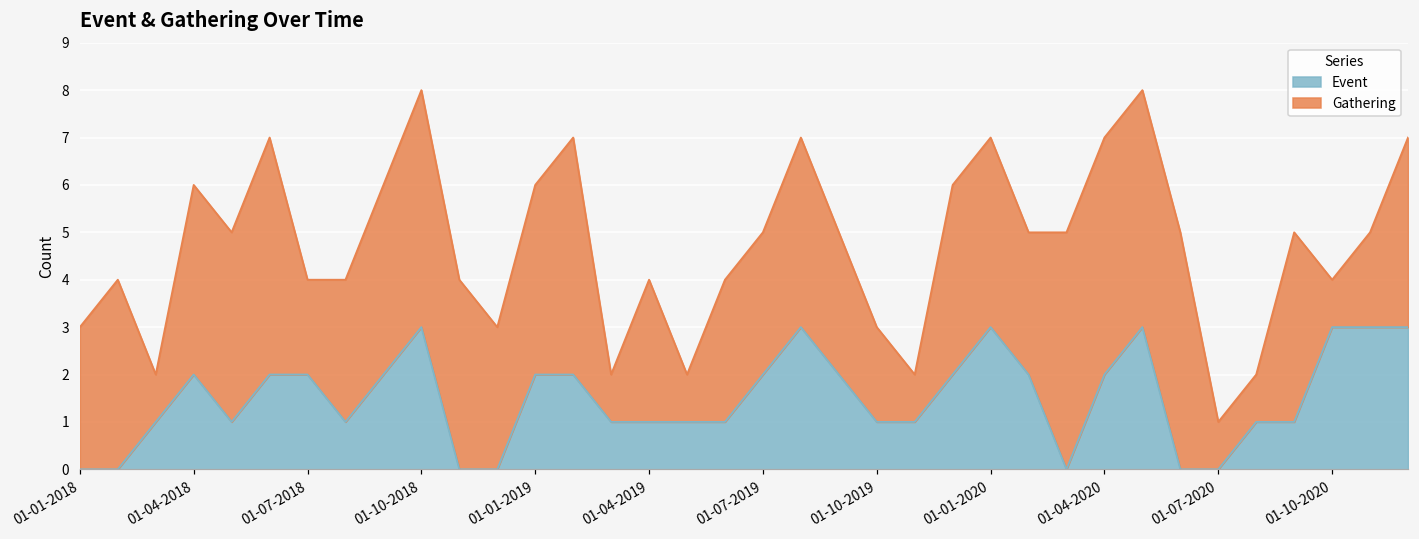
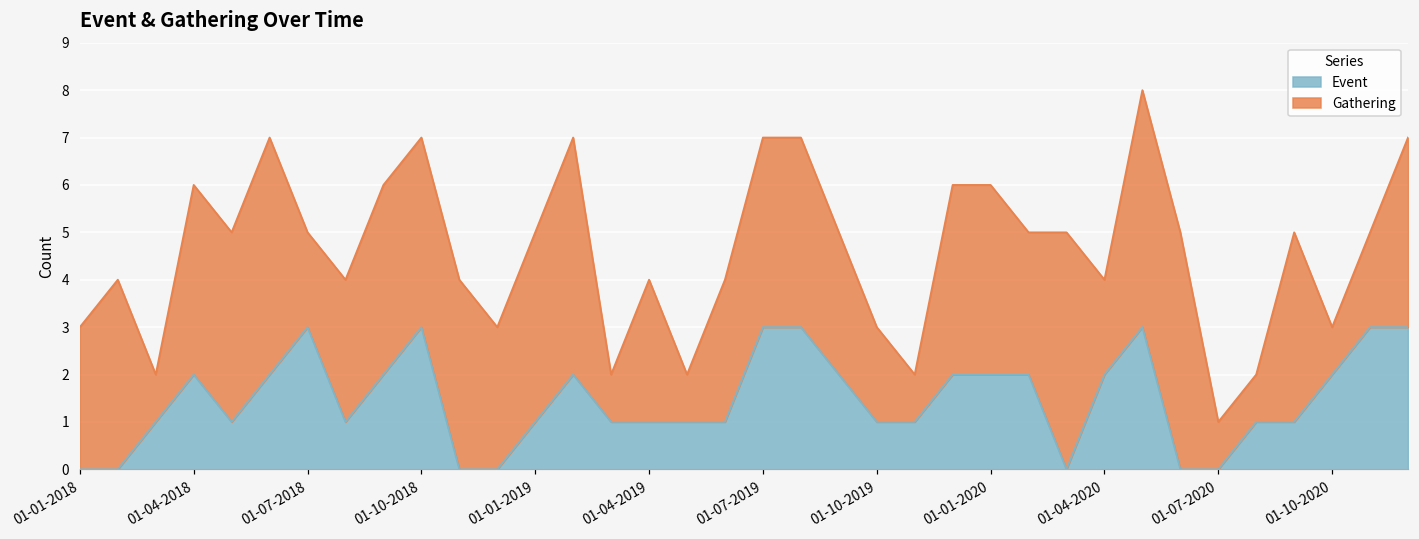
Event, 01-07-2018: 2 -> 3
Gathering, 01-10-2018: 5 -> 4
Event, 01-01-2019: 2 -> 1
Event, 01-07-2019: 2 -> 3
Gathering, 01-07-2019: 3 -> 4
Event, 01-01-2020: 3 -> 2
Gathering, 01-04-2020: 5 -> 2
Event, 01-10-2020: 3 -> 2
